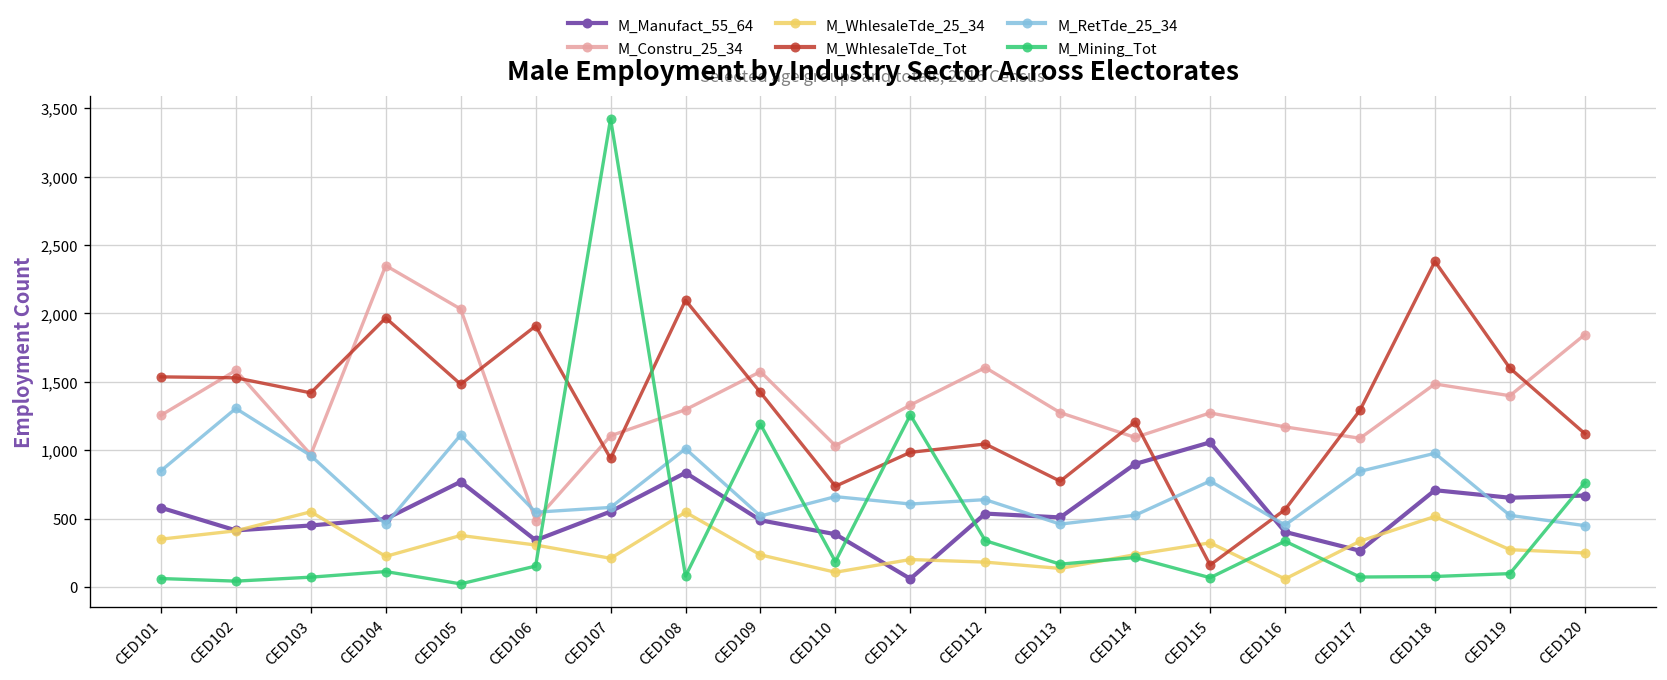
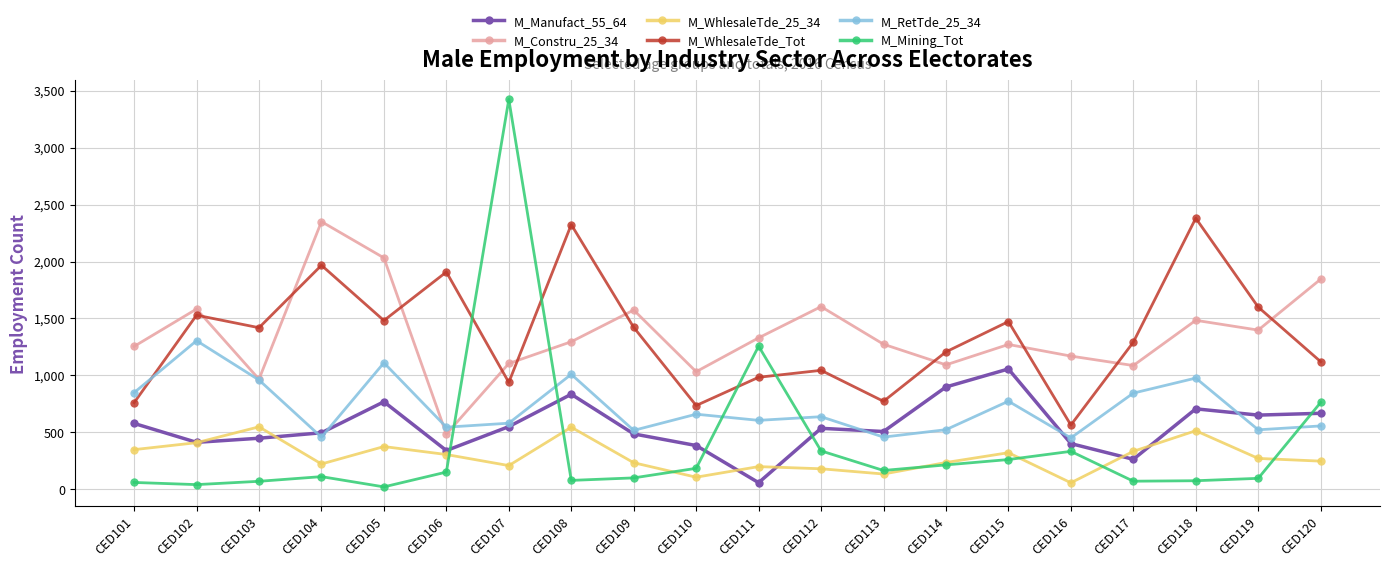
M_WhlesaleTde_Tot, CED101: 1,540 -> 760
M_WhlesaleTde_Tot, CED108: 2,100 -> 2,320
M_Mining_Tot, CED109: 1,190 -> 100
M_WhlesaleTde_Tot, CED115: 160 -> 1,470
M_Mining_Tot, CED115: 70 -> 260
M_RetTde_25_34, CED120: 450 -> 560
